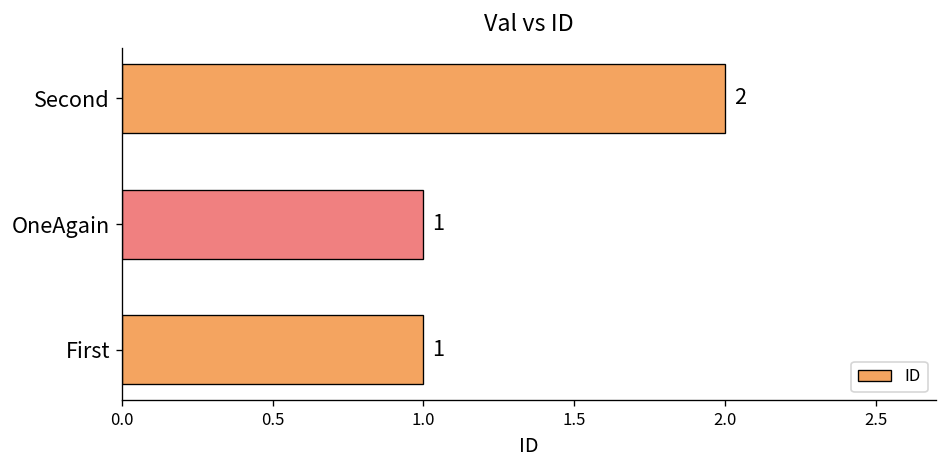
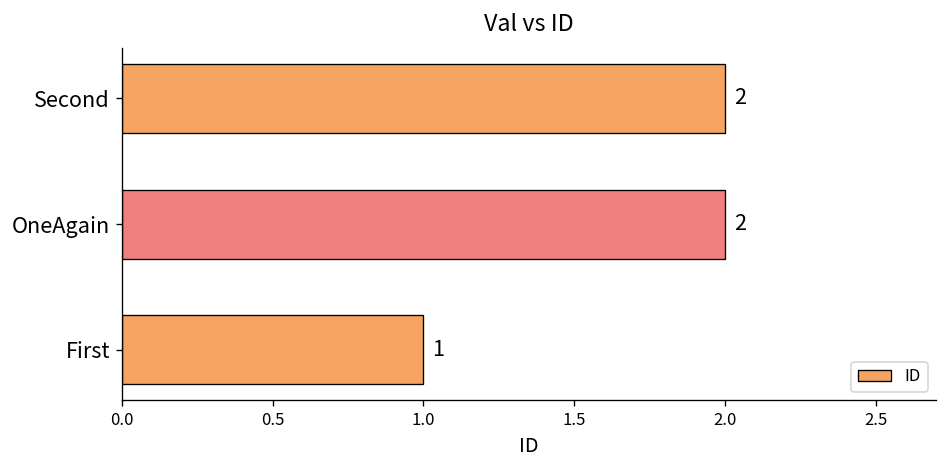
OneAgain: 1 -> 2
